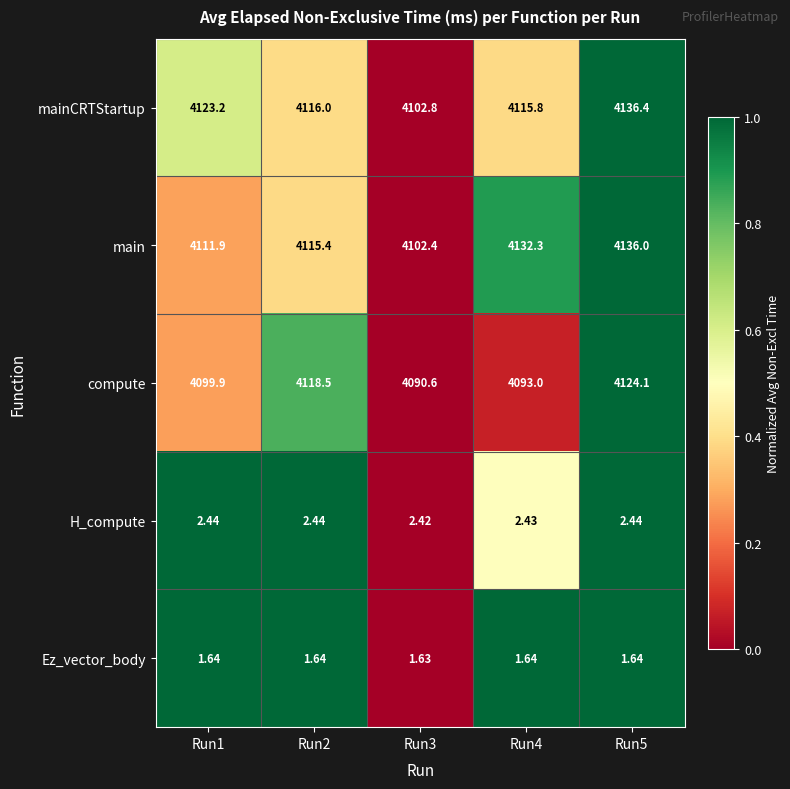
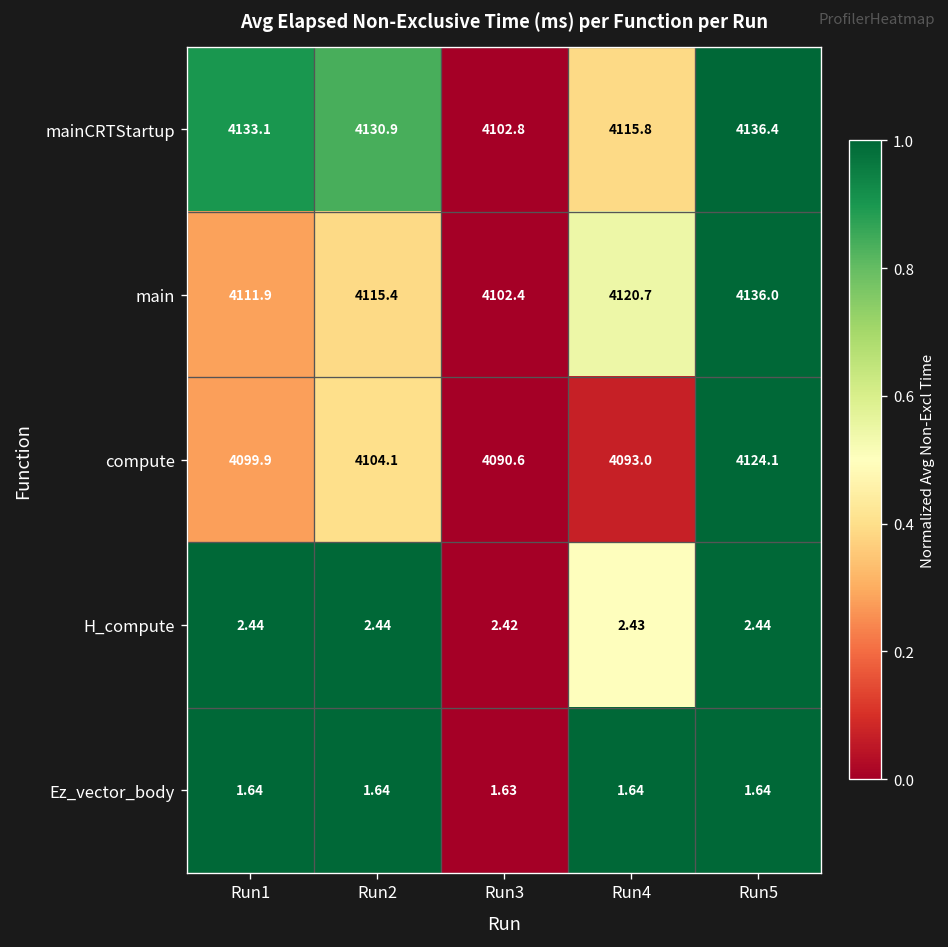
mainCRTStartup, Run1: 4123.2 -> 4133.1
mainCRTStartup, Run2: 4116.0 -> 4130.9
main, Run4: 4132.3 -> 4120.7
compute, Run2: 4118.5 -> 4104.1
